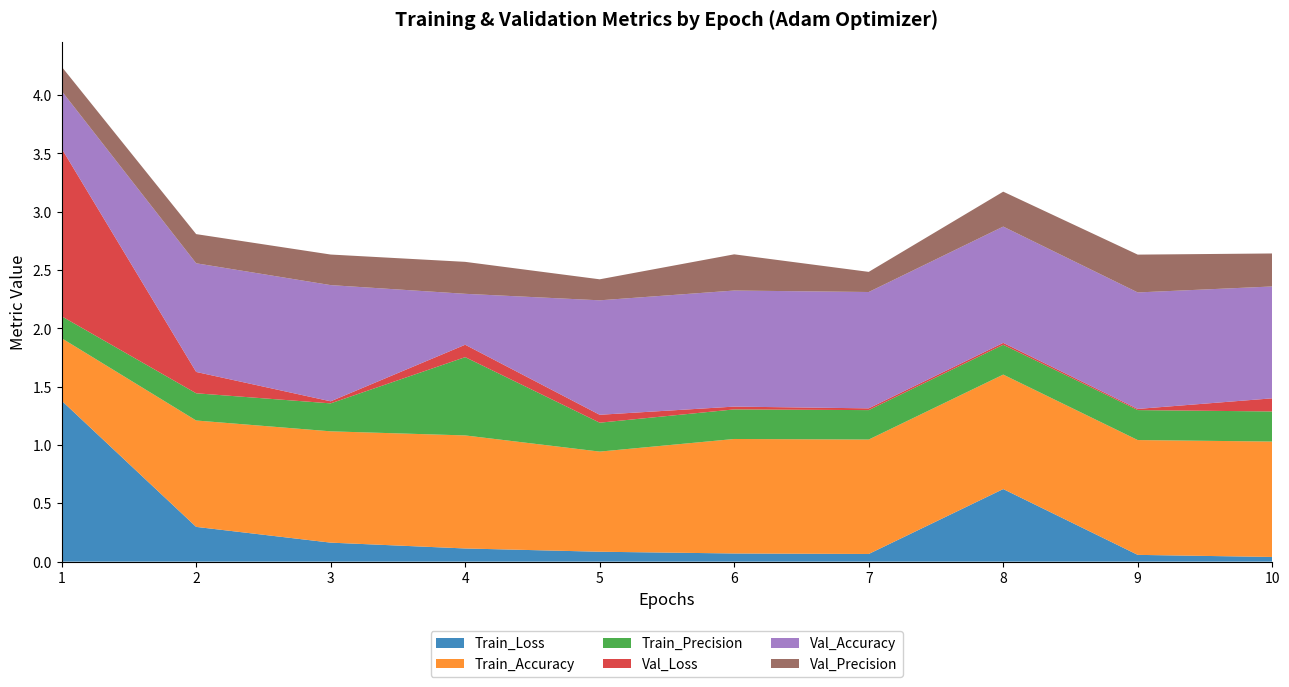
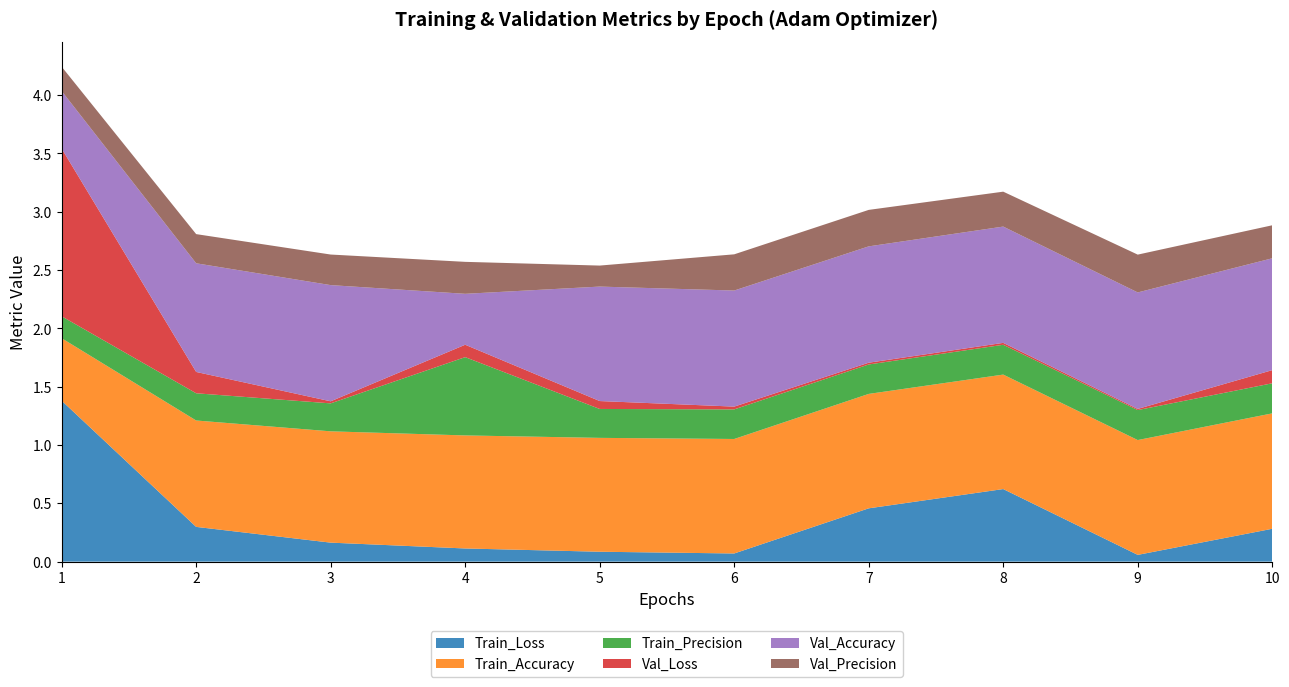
Train_Accuracy, 5: 0.86 -> 0.98
Train_Loss, 7: 0.07 -> 0.46
Val_Precision, 7: 0.17 -> 0.31
Train_Loss, 10: 0.04 -> 0.28
